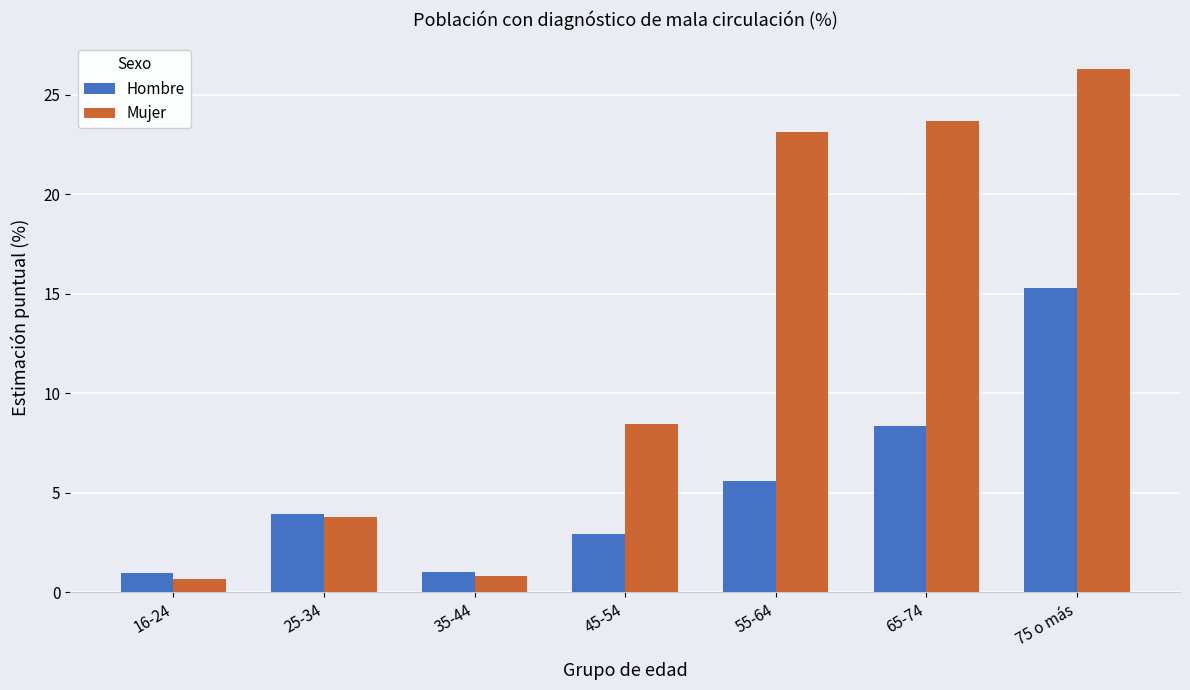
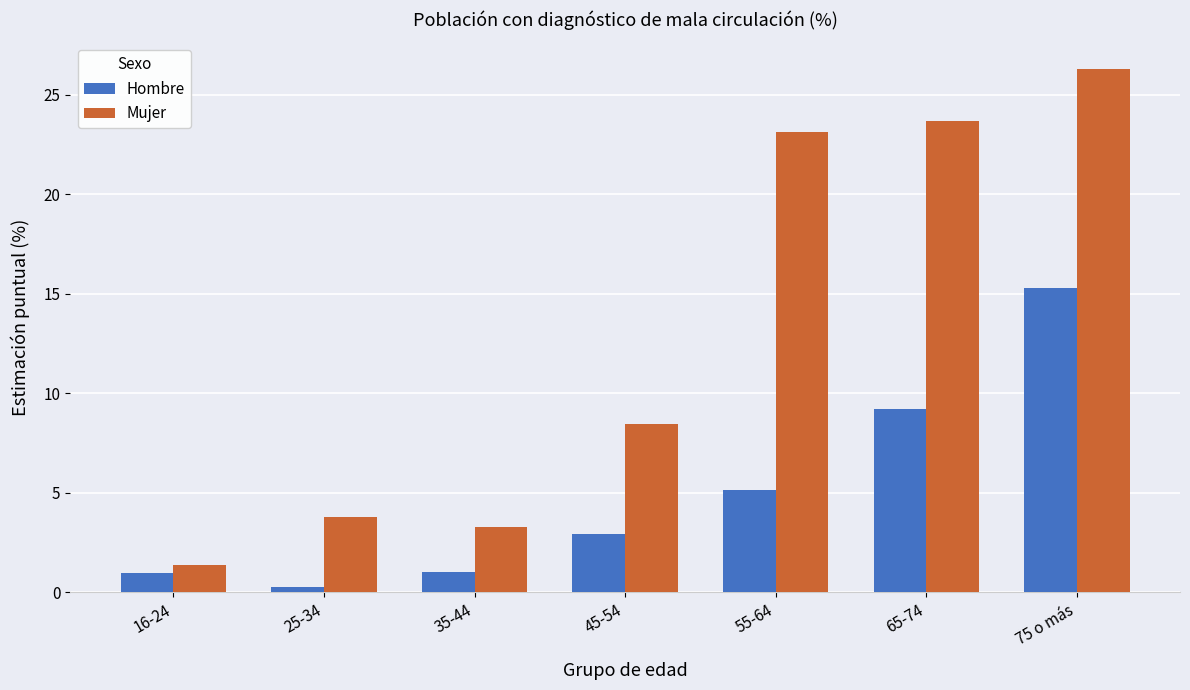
Mujer, 16-24: 0.7 -> 1.4
Hombre, 25-34: 3.9 -> 0.3
Mujer, 35-44: 0.8 -> 3.3
Hombre, 55-64: 5.6 -> 5.1
Hombre, 65-74: 8.3 -> 9.2
